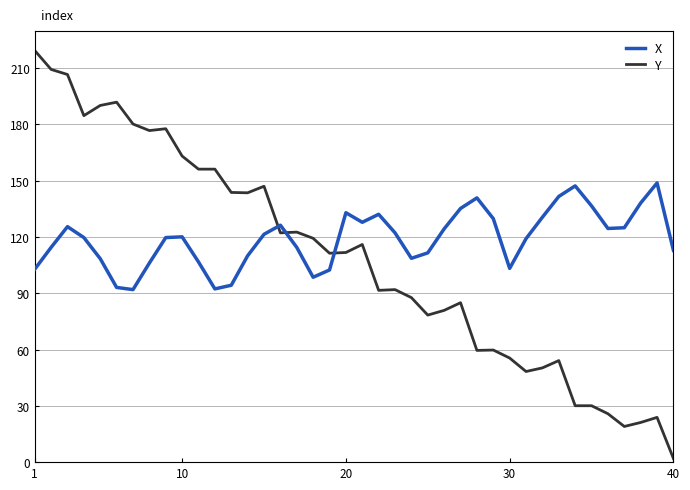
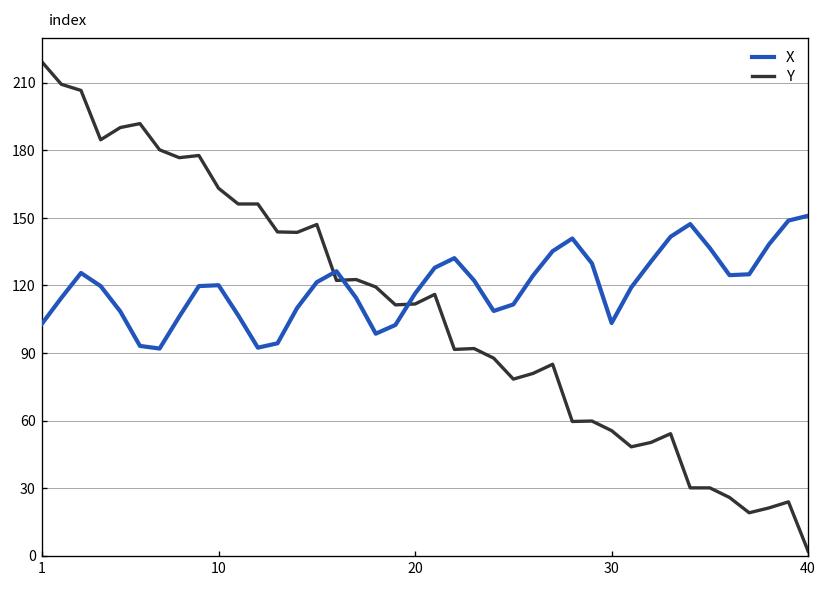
X, 20: 133 -> 116
X, 40: 113 -> 151
